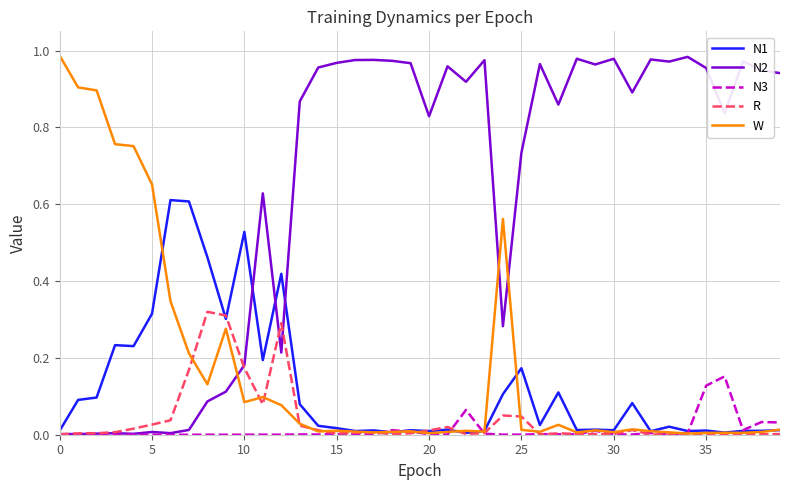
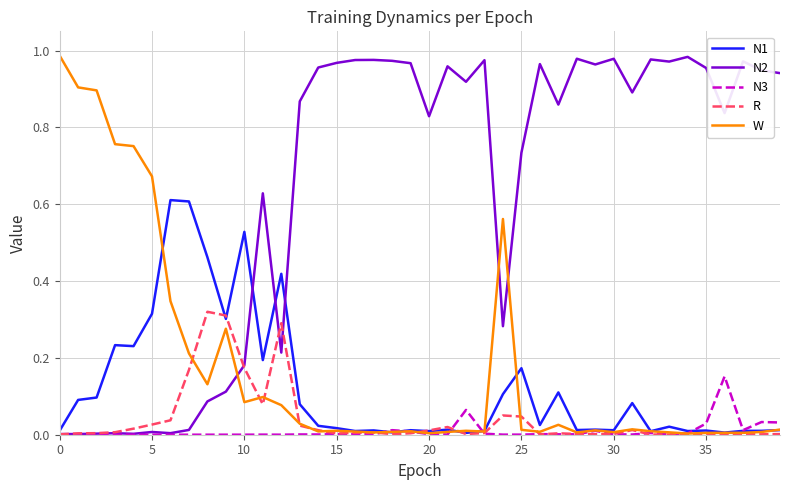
W, 5: 0.65 -> 0.67
N3, 35: 0.13 -> 0.03
